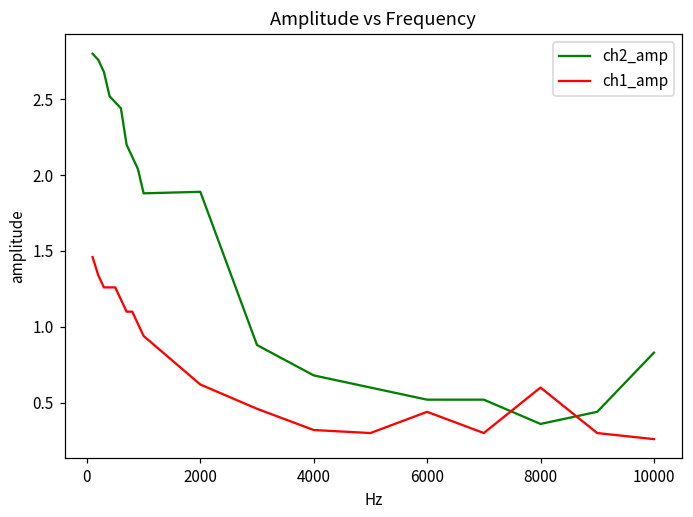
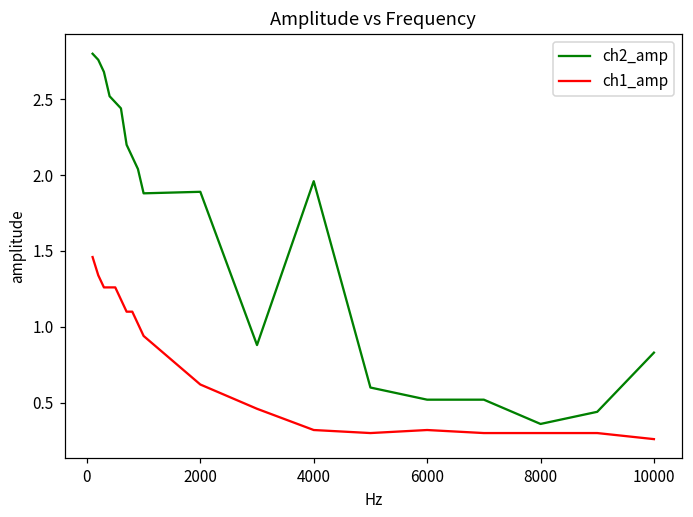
ch2_amp, 4000: 0.68 -> 1.96
ch1_amp, 6000: 0.44 -> 0.32
ch1_amp, 8000: 0.6 -> 0.3
